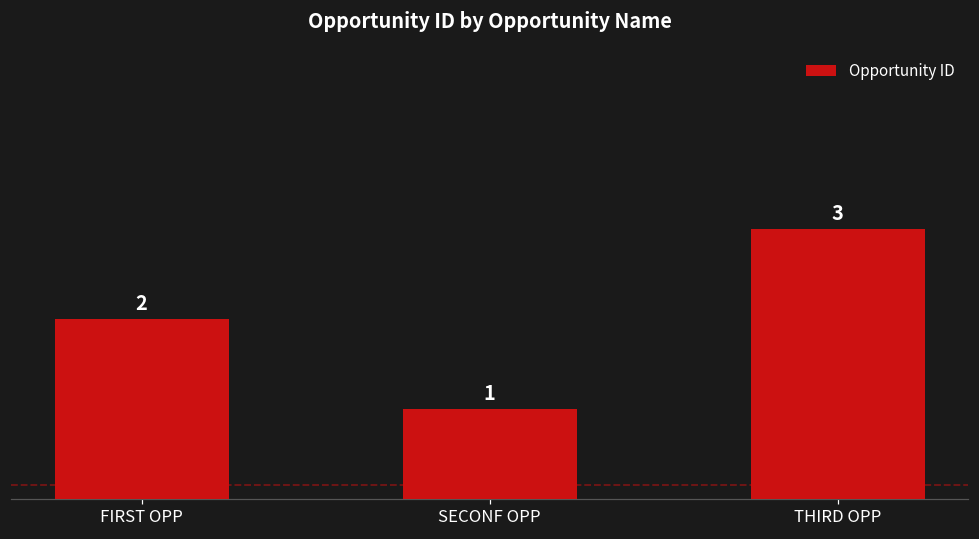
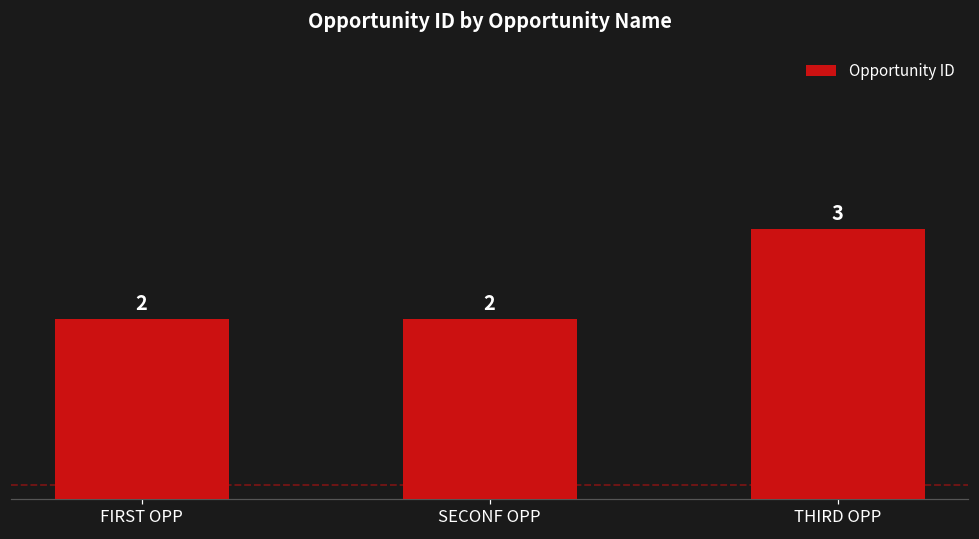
SECONF OPP: 1 -> 2
